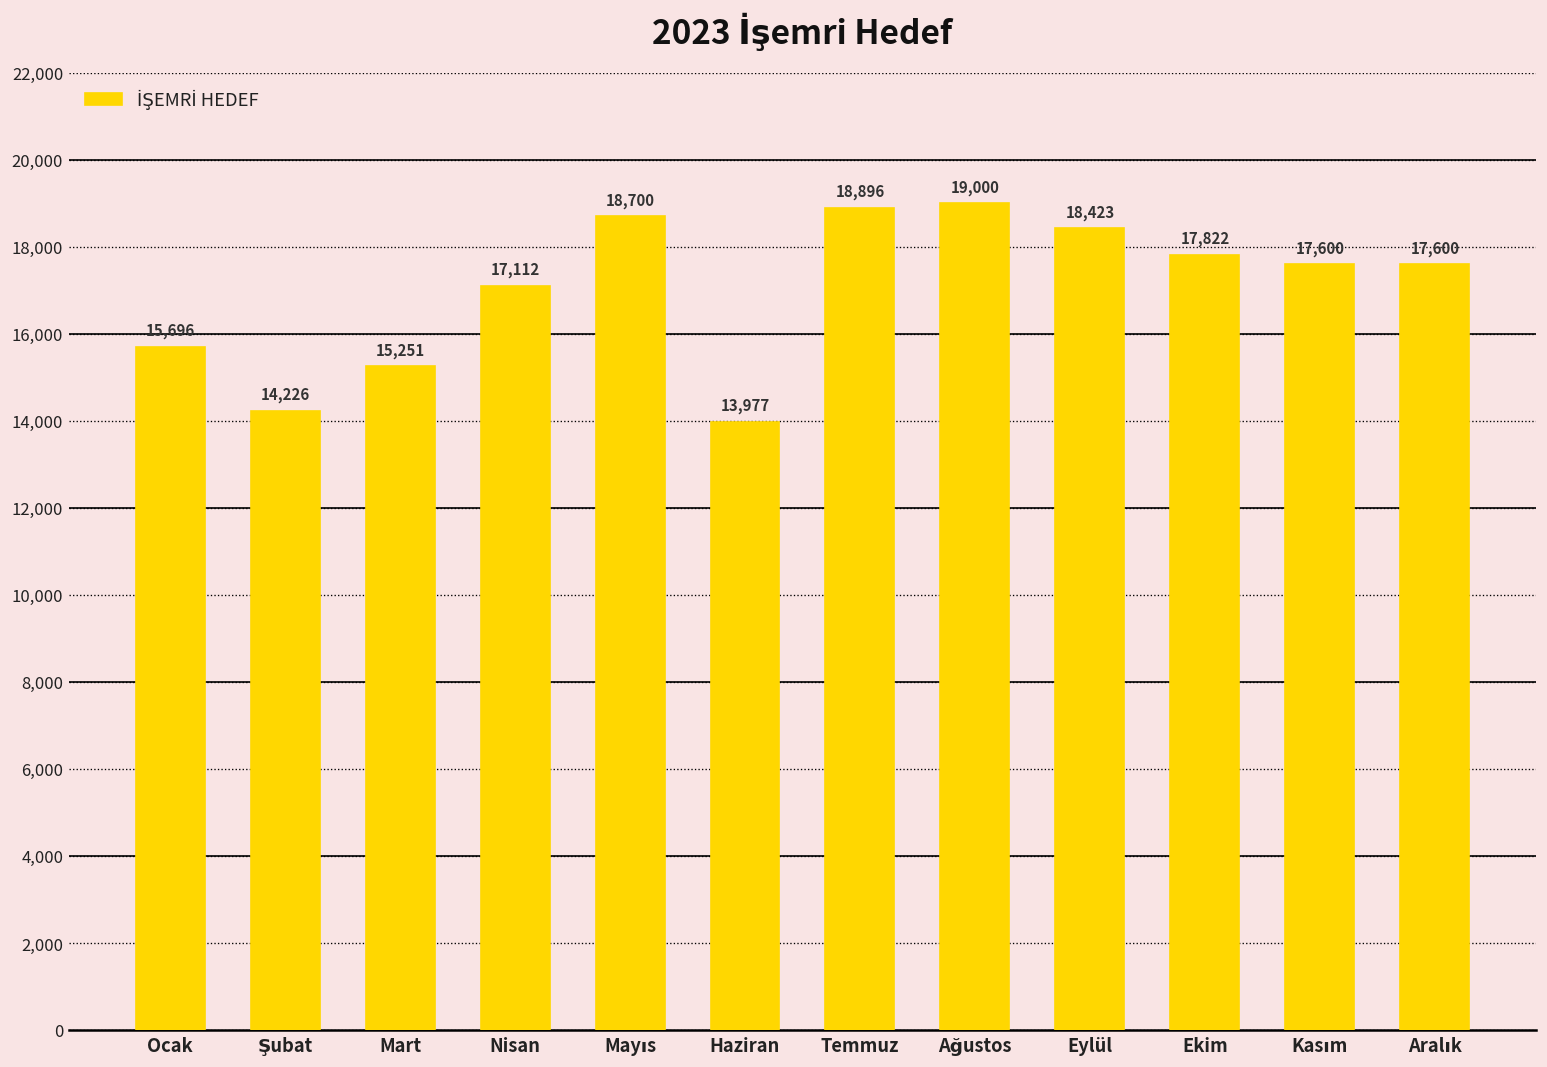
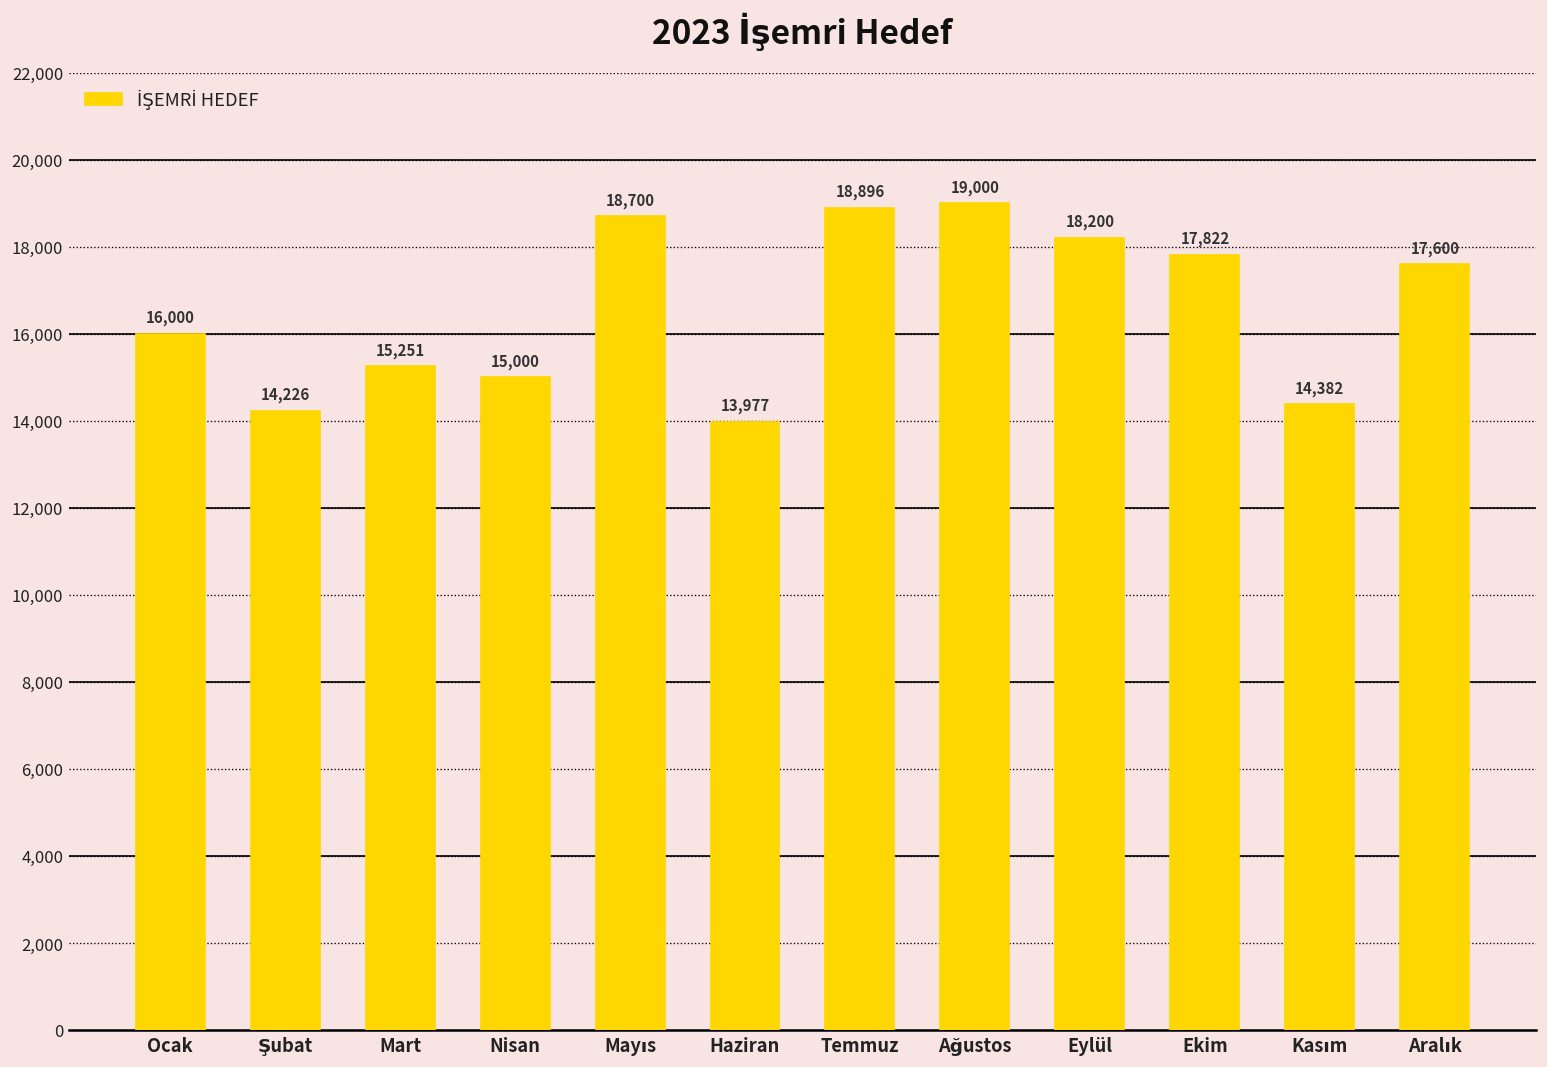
Ocak: 15,696 -> 16,000
Nisan: 17,112 -> 15,000
Eylül: 18,423 -> 18,200
Kasım: 17,600 -> 14,382
